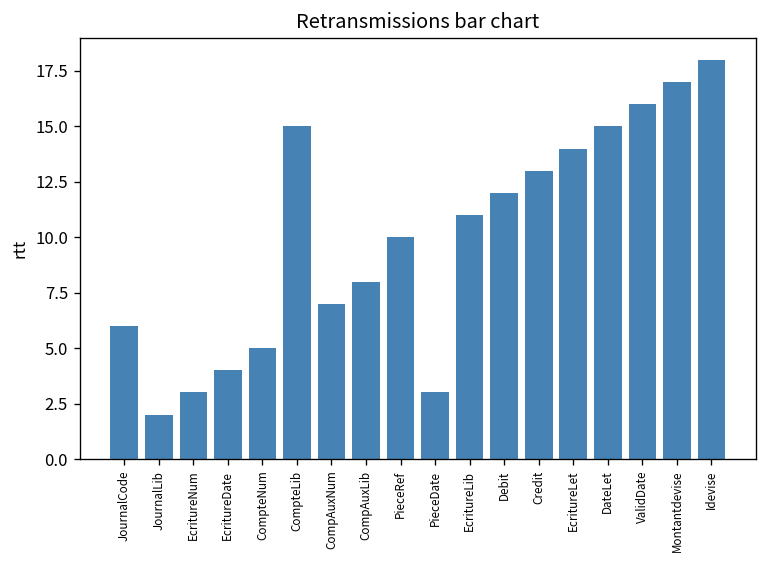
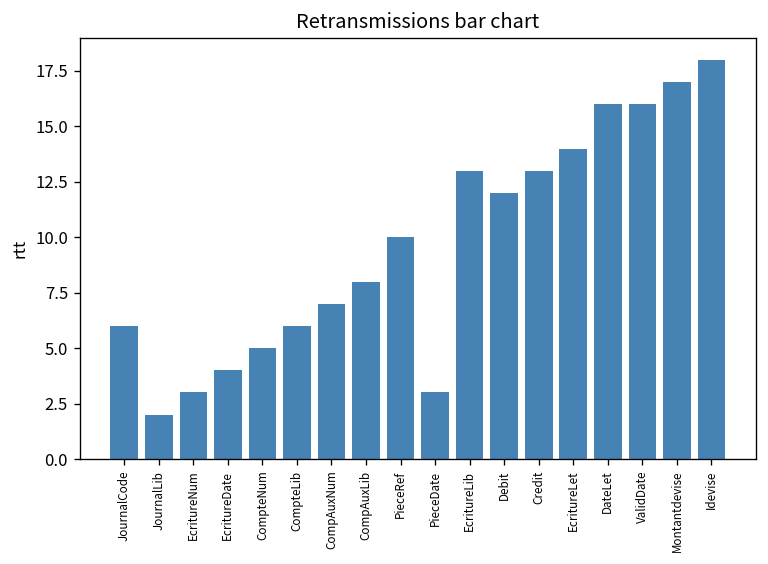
CompteLib: 15 -> 6
EcritureLib: 11 -> 13
DateLet: 15 -> 16
